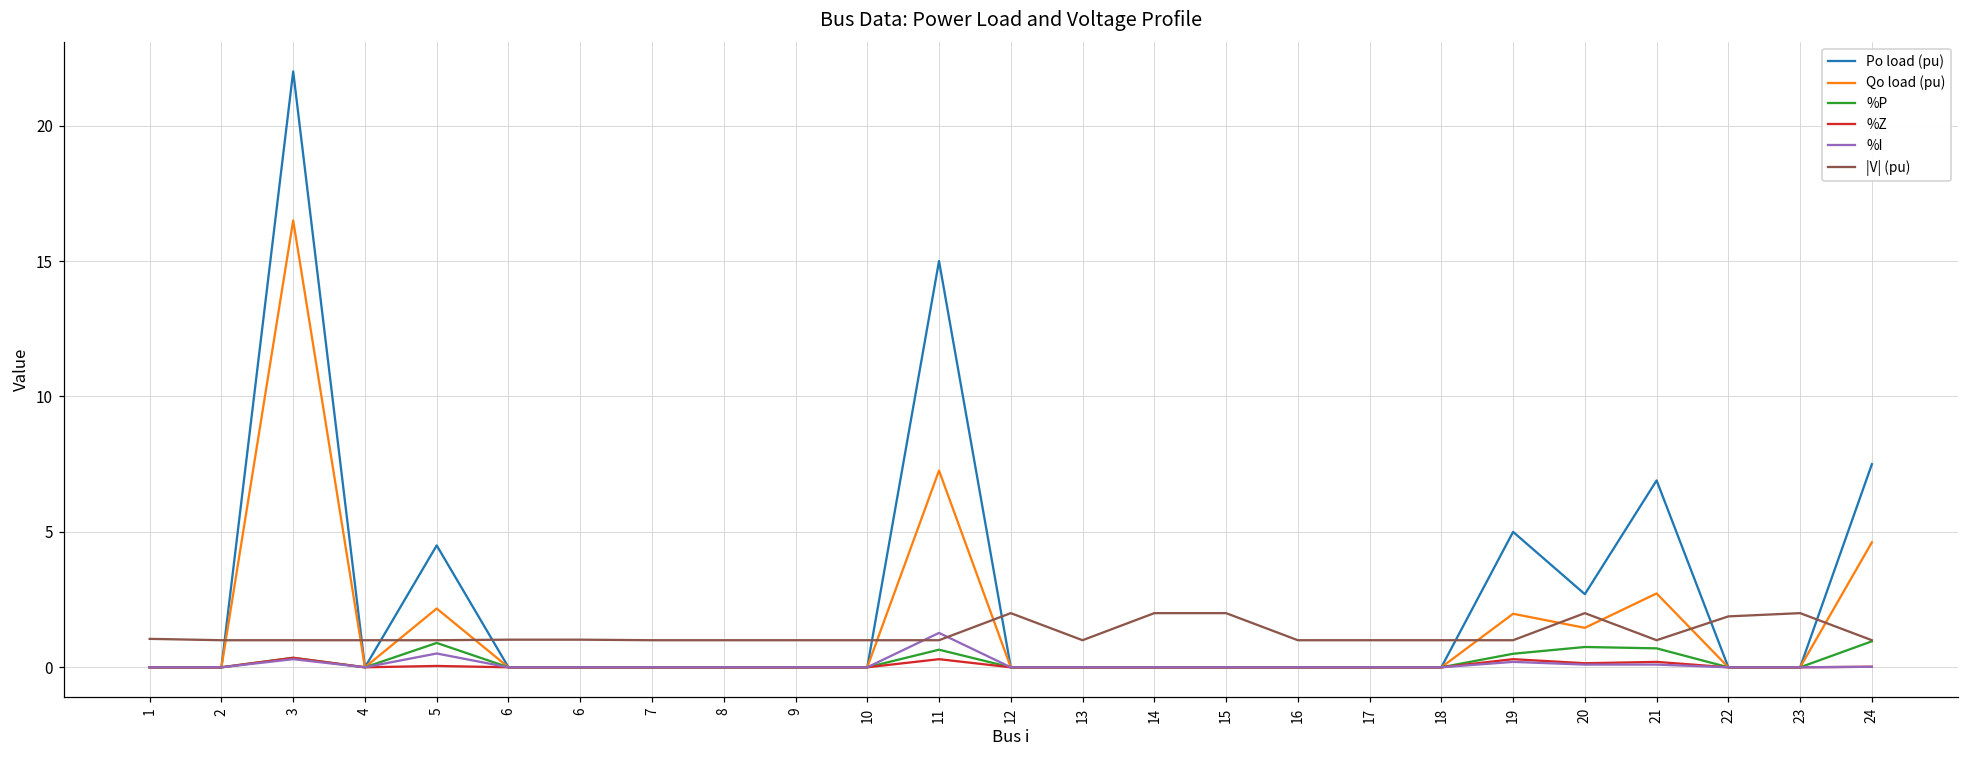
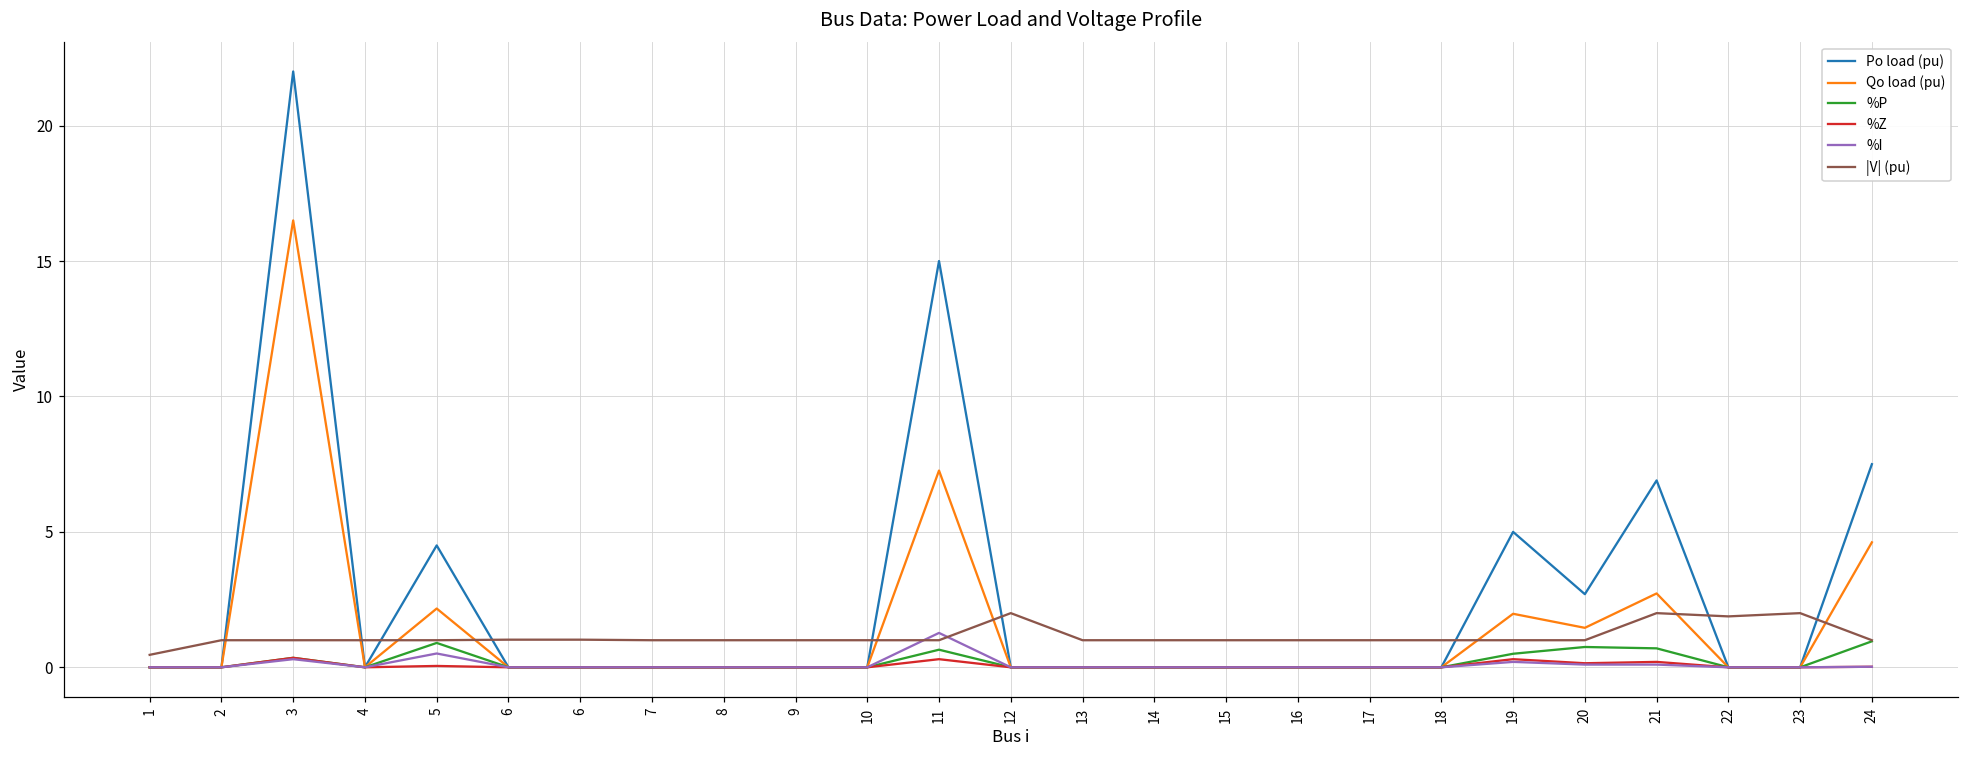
|V| (pu), 1: 1.1 -> 0.5
|V| (pu), 14: 2 -> 1
|V| (pu), 15: 2 -> 1
|V| (pu), 20: 2 -> 1
|V| (pu), 21: 1 -> 2
